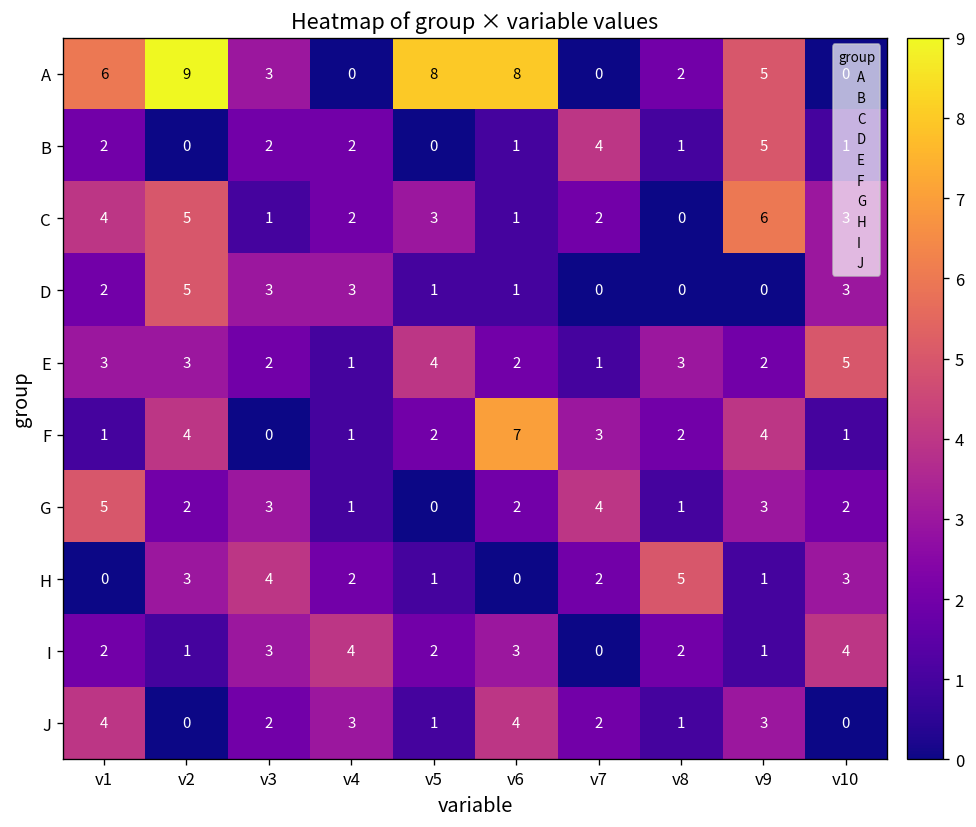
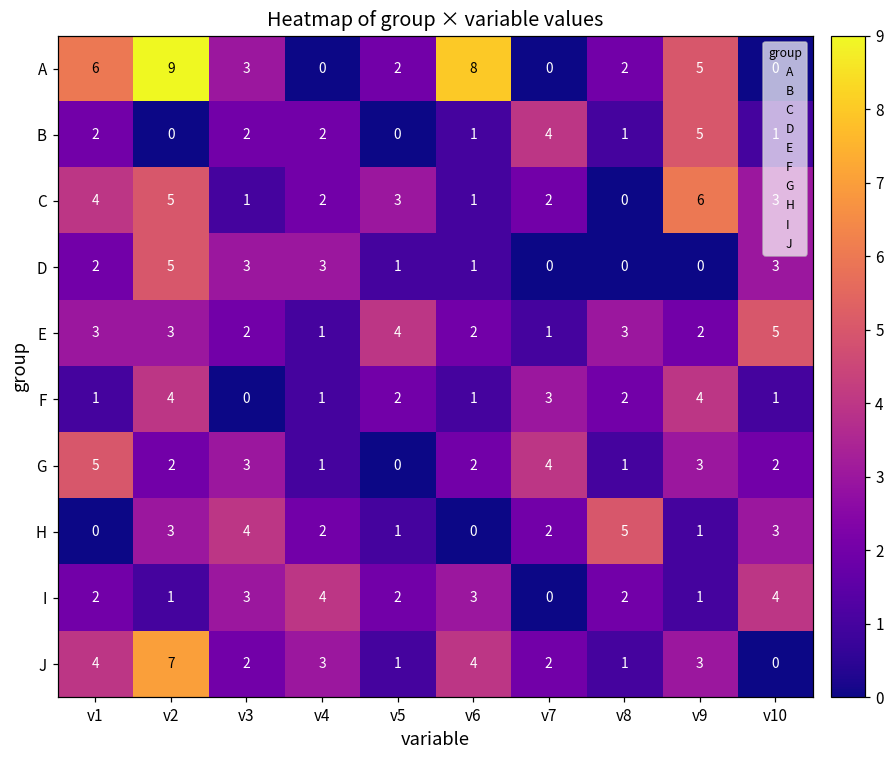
A, v5: 8 -> 2
F, v6: 7 -> 1
J, v2: 0 -> 7
